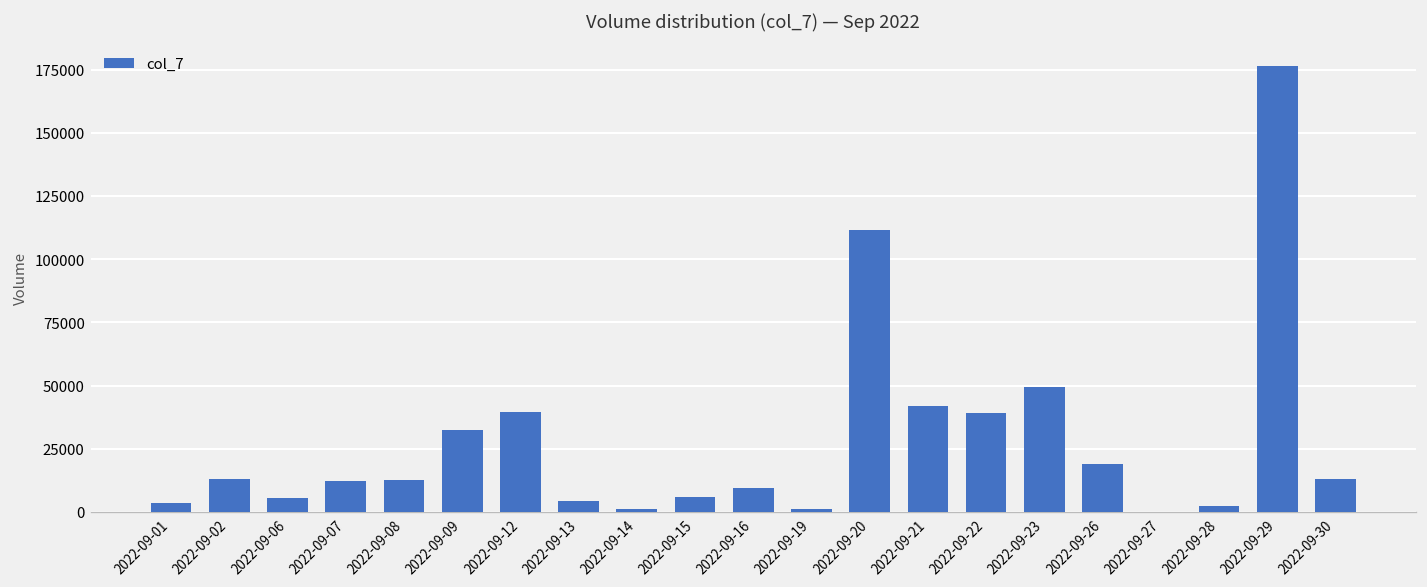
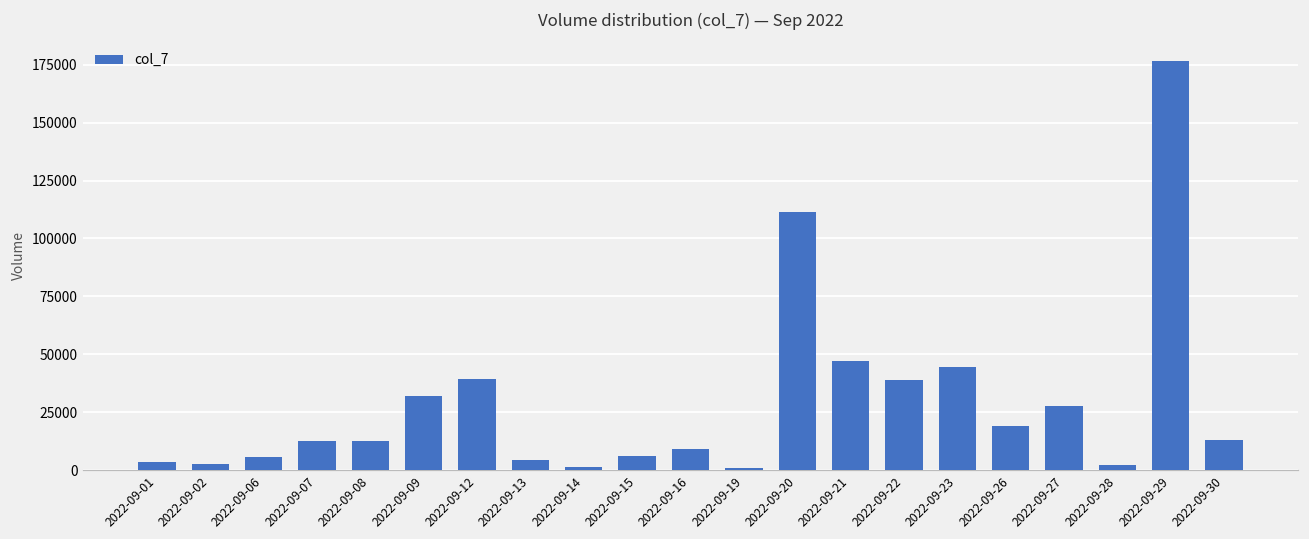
2022-09-02: 13000 -> 3000
2022-09-21: 42000 -> 47000
2022-09-23: 49000 -> 45000
2022-09-27: 0 -> 28000
